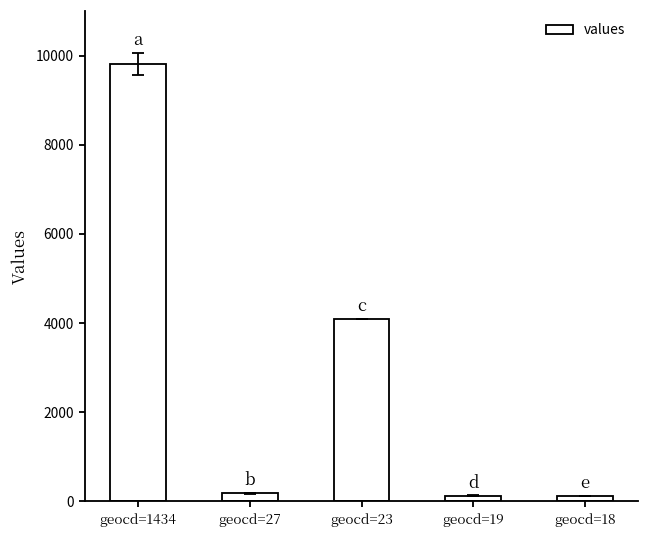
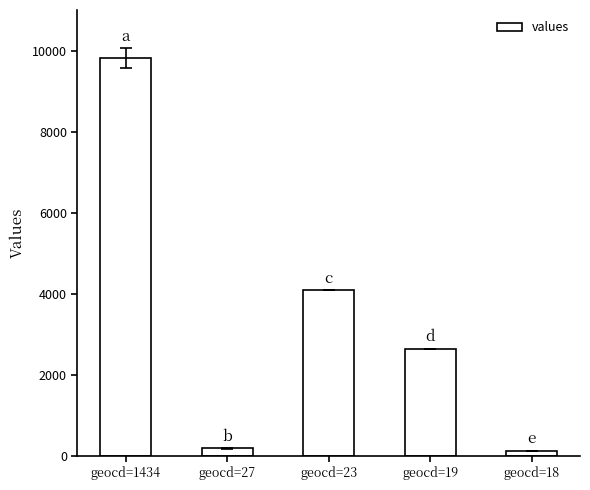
values, geocd=19: 100 -> 2600
